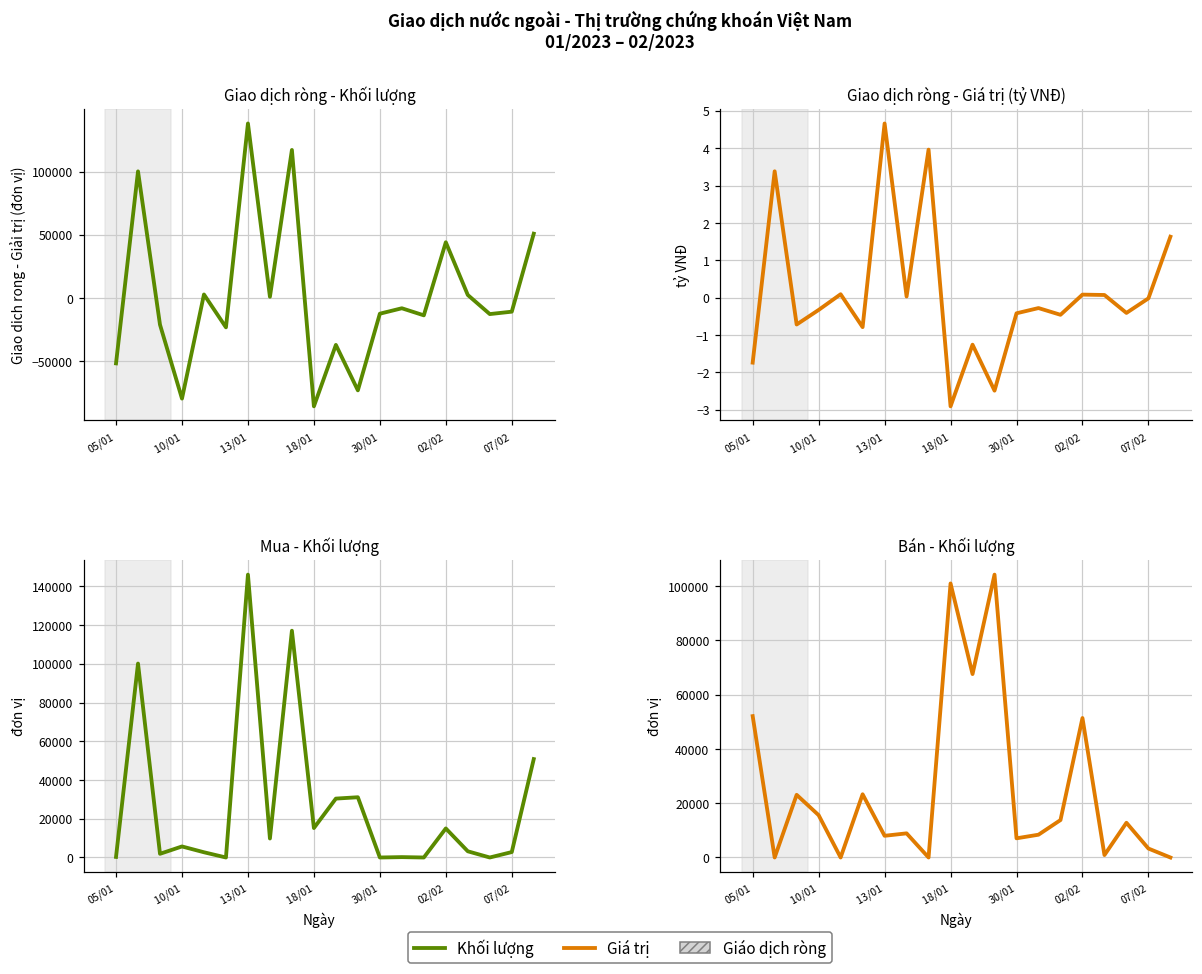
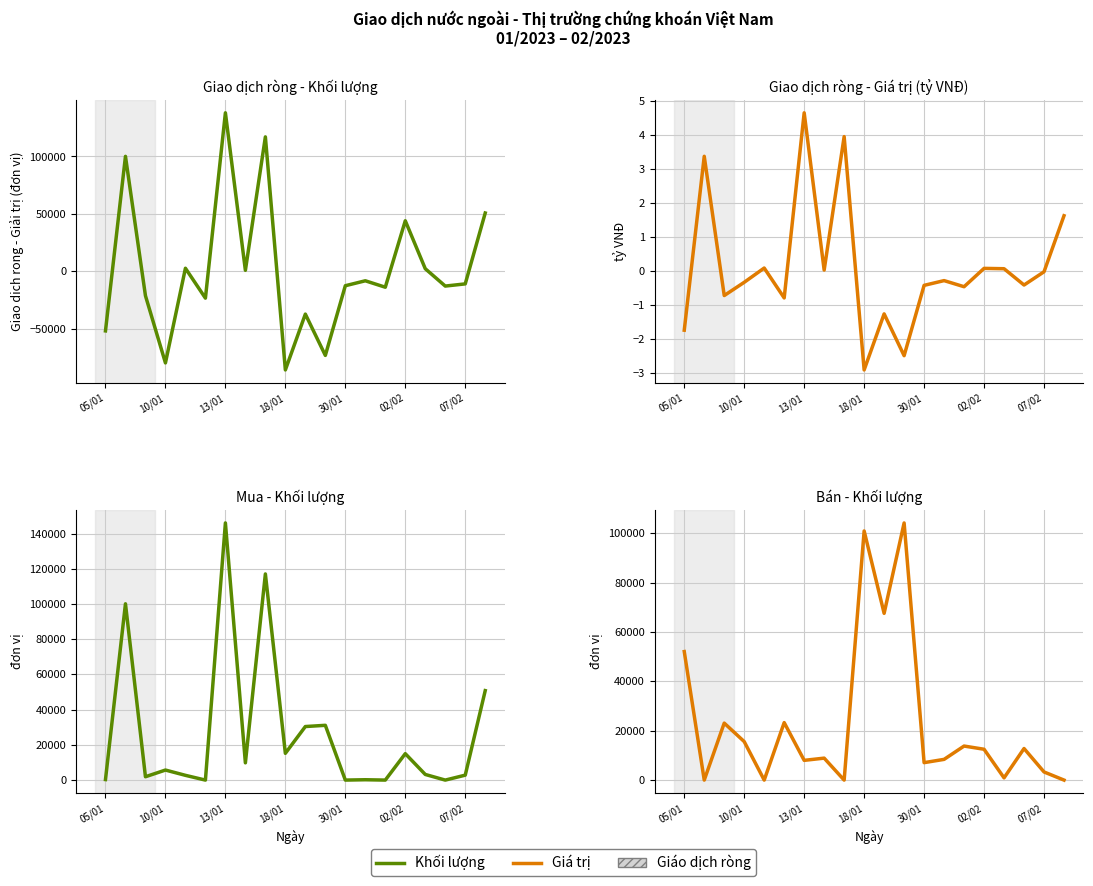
Bán - Khối lượng, 02/02: 51000 -> 13000
